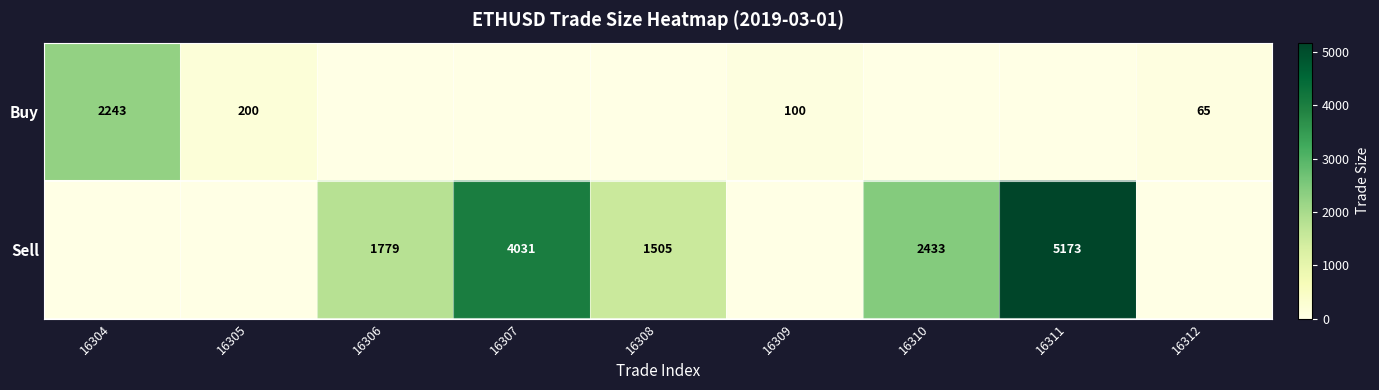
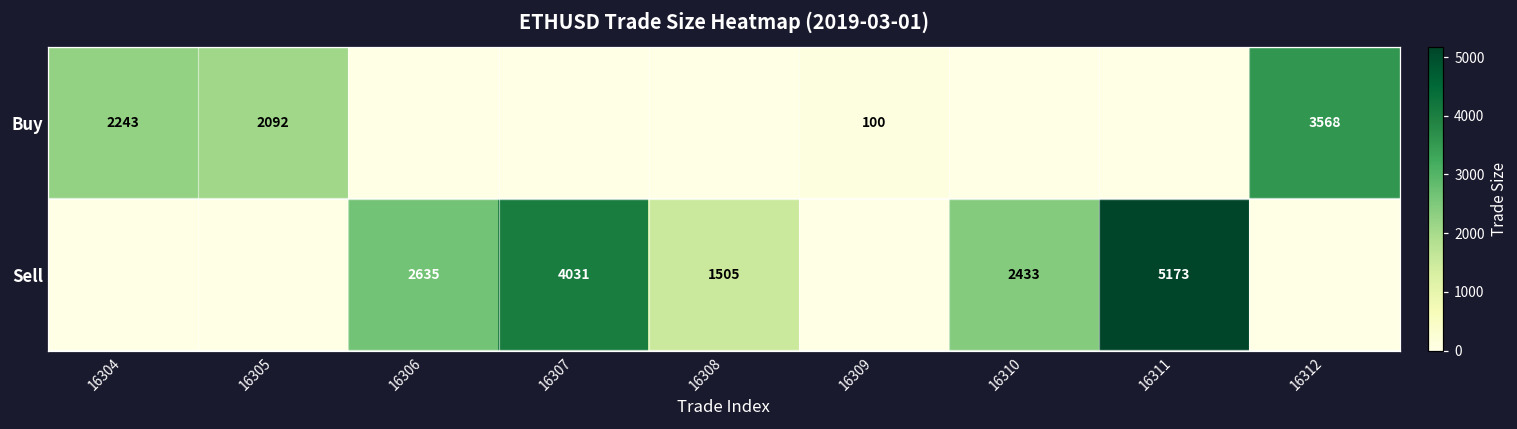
Buy, 16305: 200 -> 2092
Buy, 16312: 65 -> 3568
Sell, 16306: 1779 -> 2635
